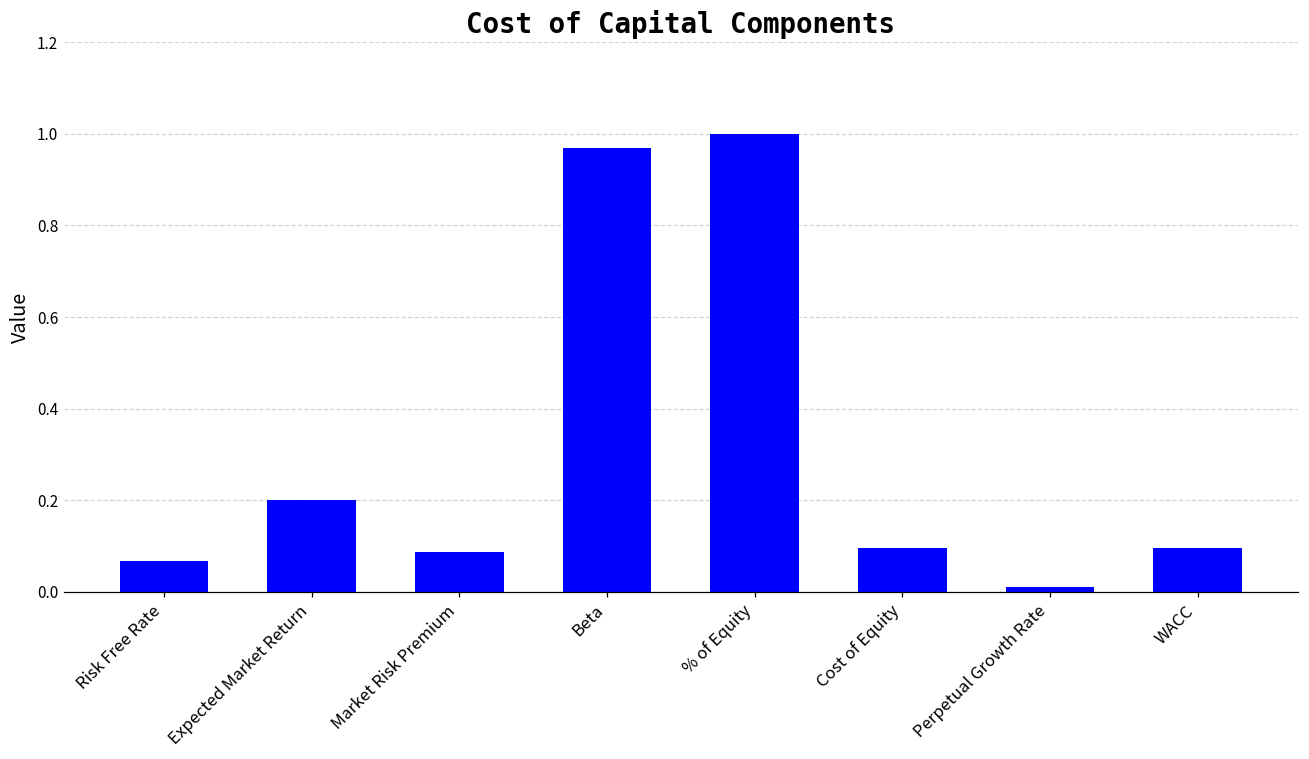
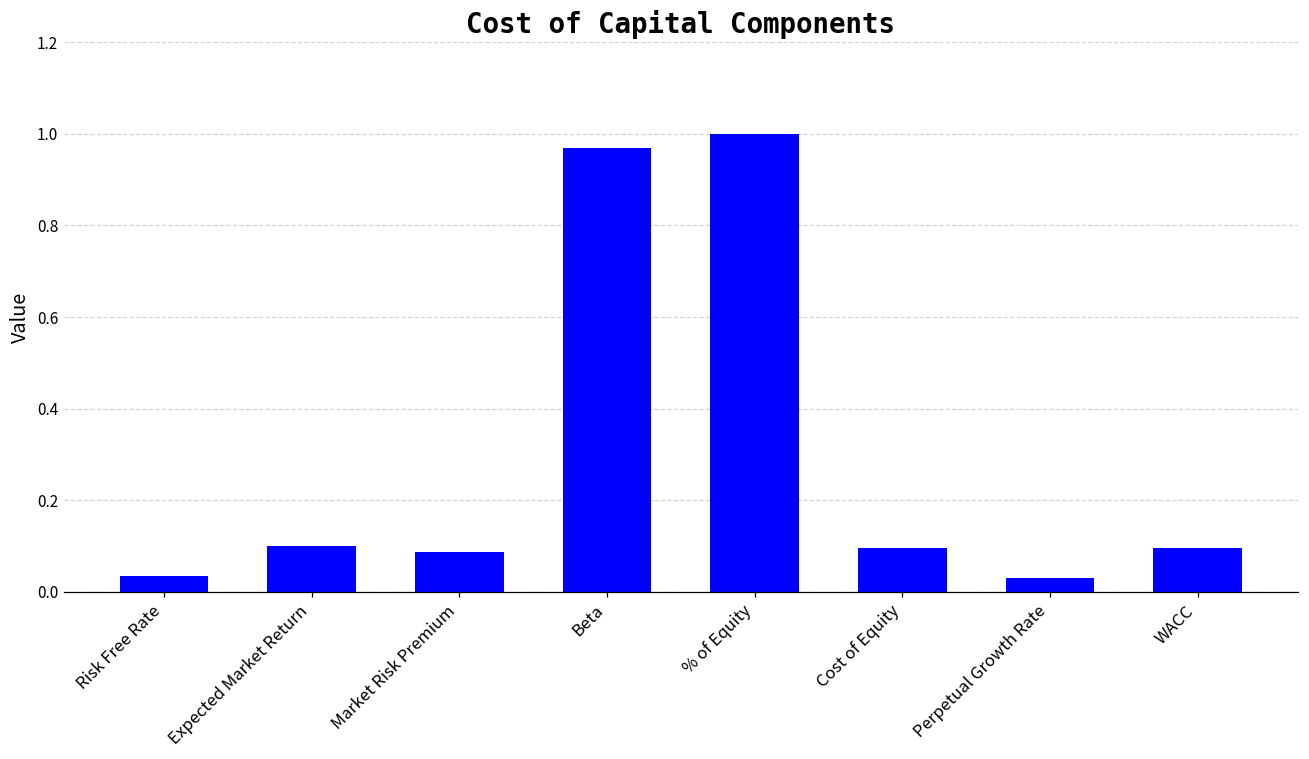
Risk Free Rate: 0.07 -> 0.04
Expected Market Return: 0.2 -> 0.1
Perpetual Growth Rate: 0.01 -> 0.03
